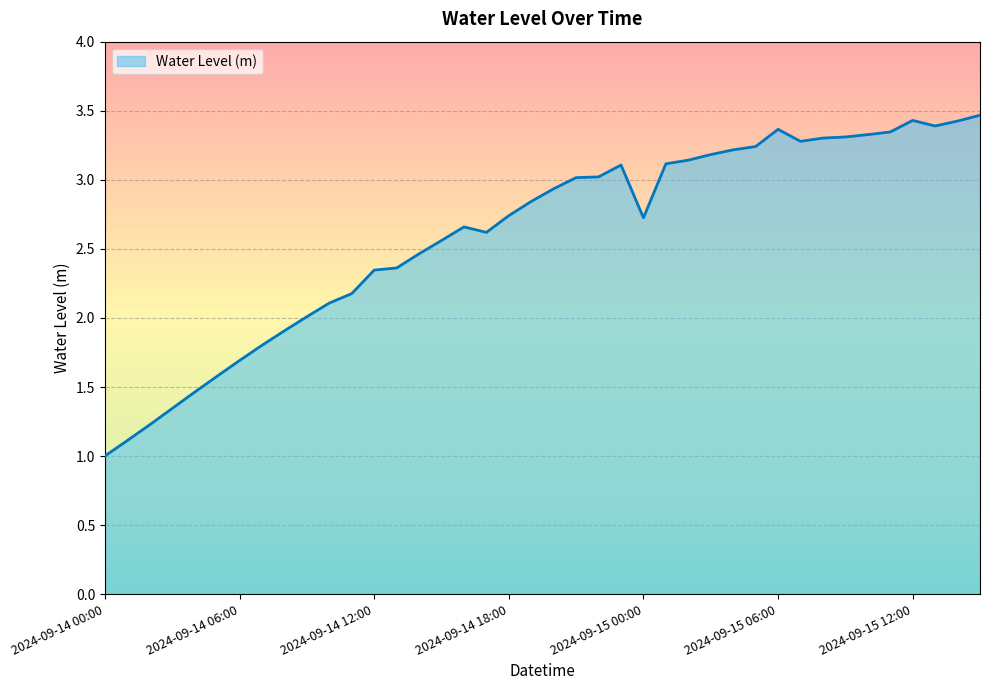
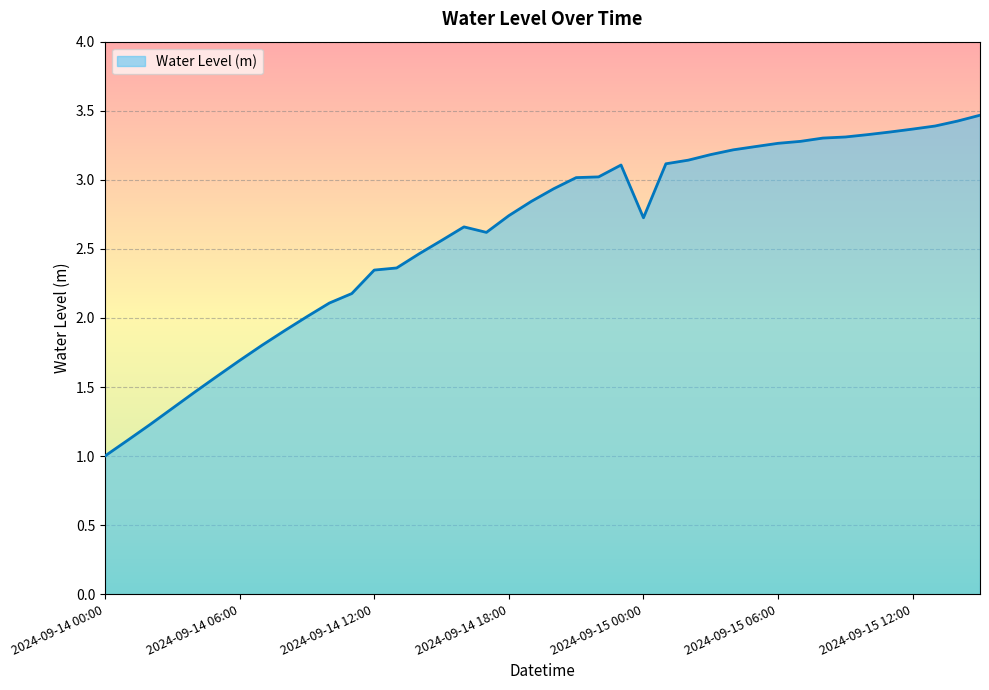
2024-09-15 06:00: 3.37 -> 3.26
2024-09-15 12:00: 3.43 -> 3.37
